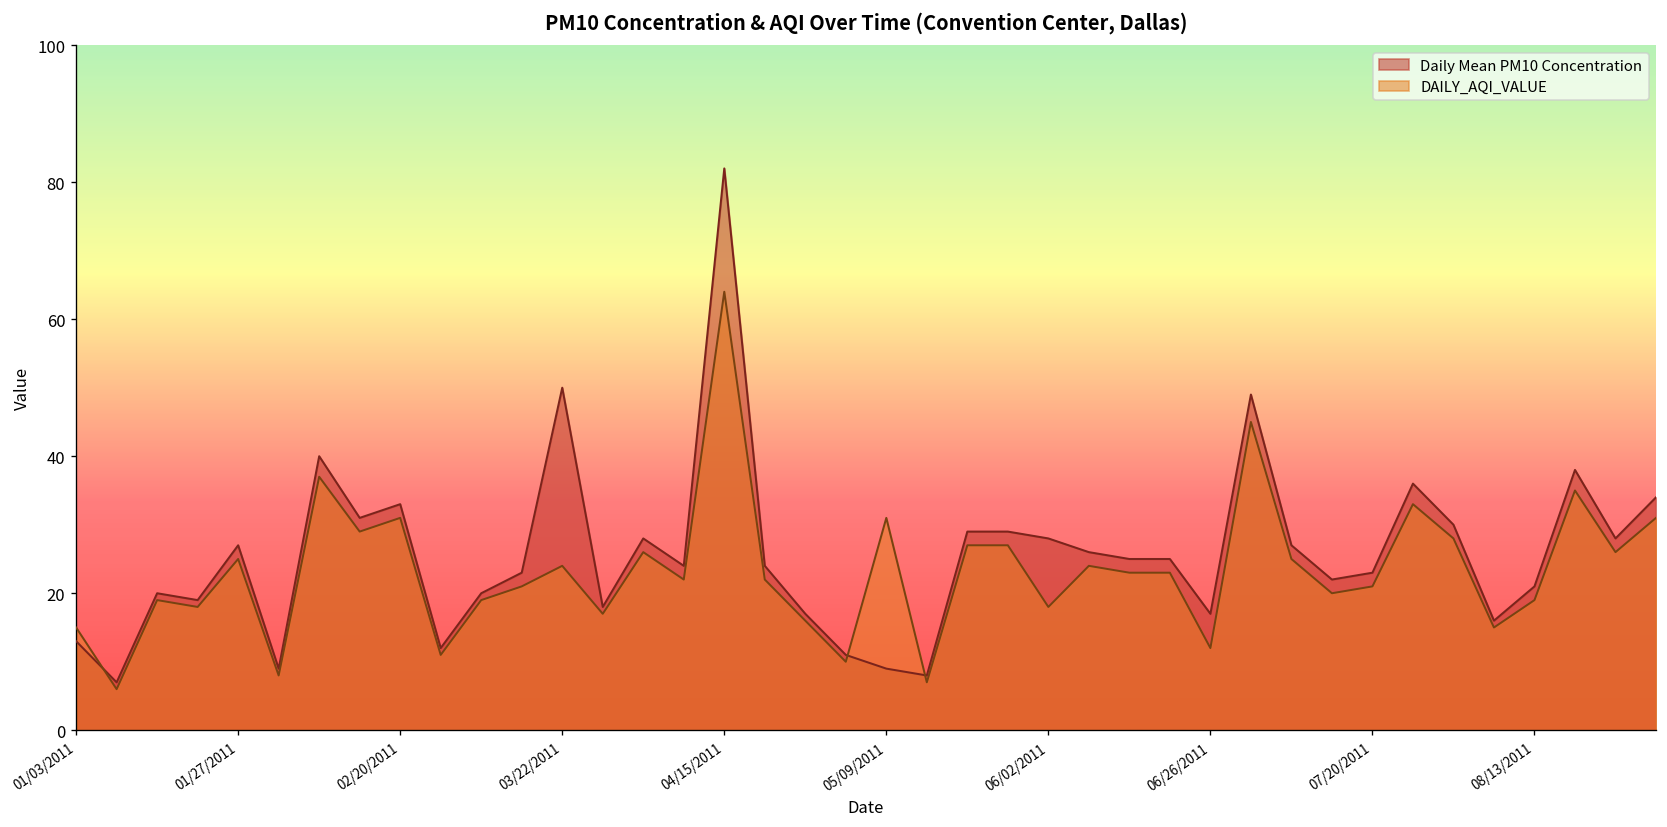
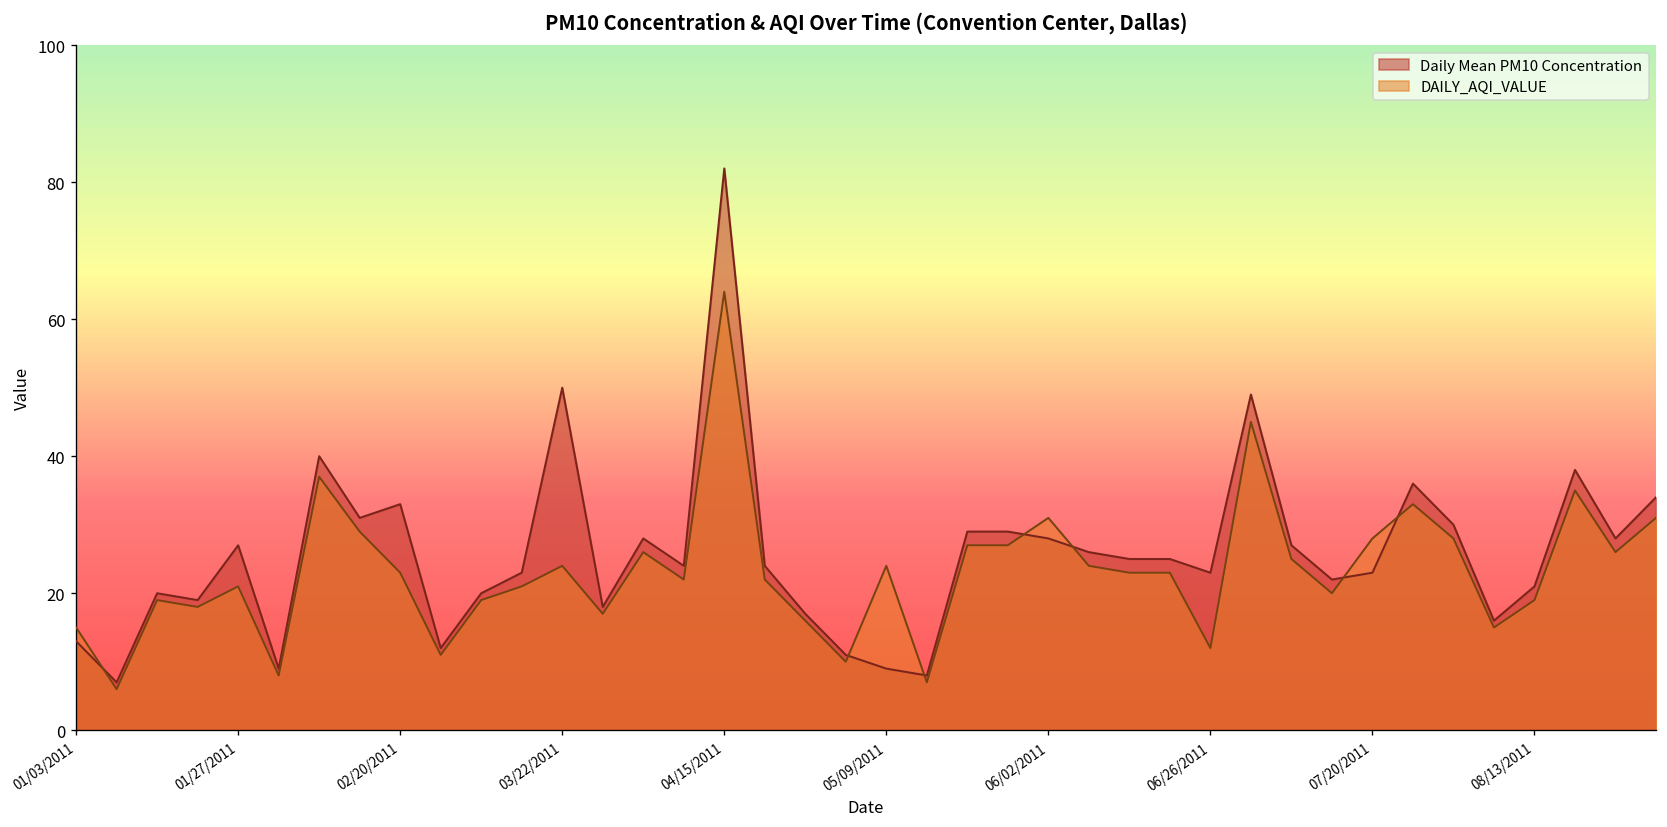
DAILY_AQI_VALUE, 01/27/2011: 25 -> 21
DAILY_AQI_VALUE, 02/20/2011: 31 -> 23
DAILY_AQI_VALUE, 05/09/2011: 31 -> 24
DAILY_AQI_VALUE, 06/02/2011: 18 -> 31
Daily Mean PM10 Concentration, 06/26/2011: 17 -> 23
DAILY_AQI_VALUE, 07/20/2011: 21 -> 28
